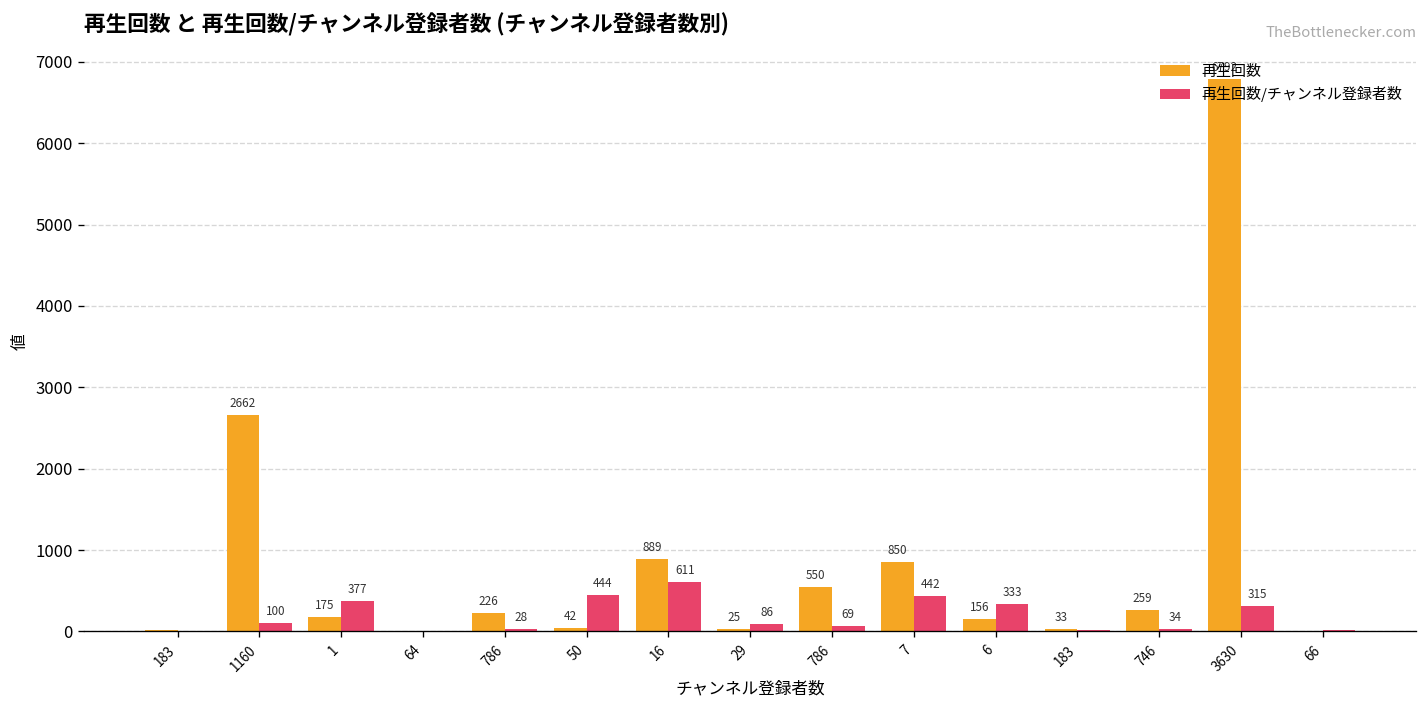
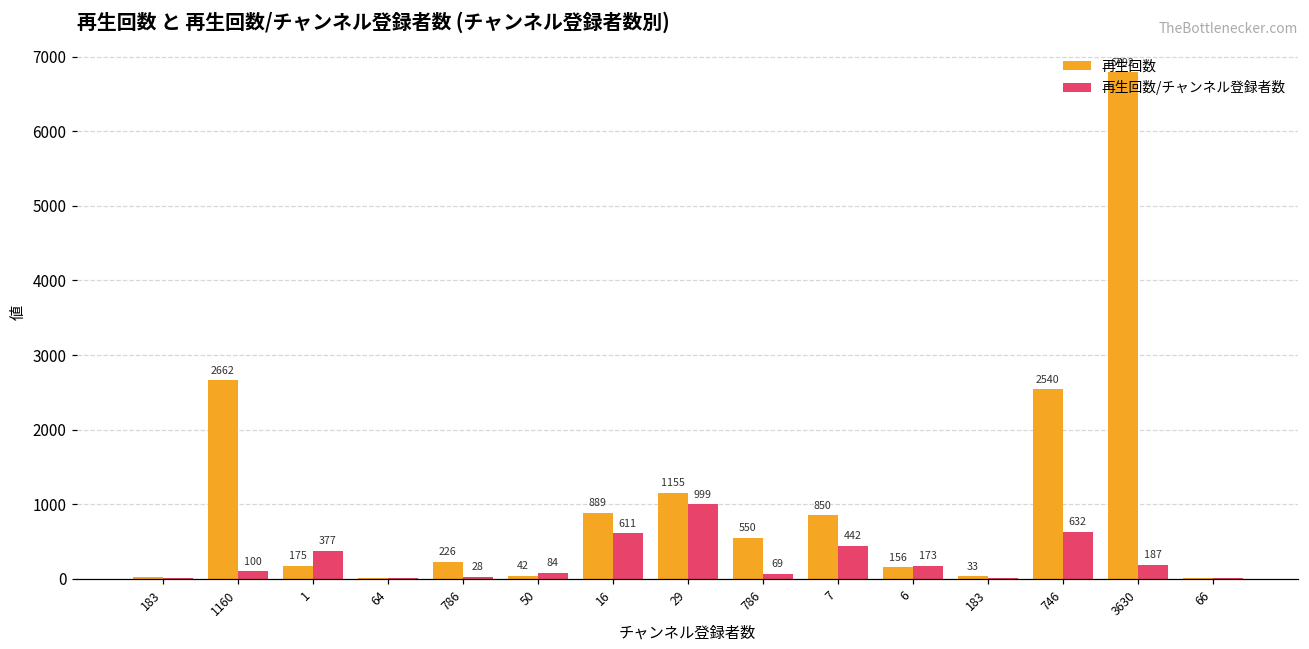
再生回数/チャンネル登録者数, 50: 444 -> 84
再生回数, 29: 25 -> 1155
再生回数/チャンネル登録者数, 29: 86 -> 999
再生回数/チャンネル登録者数, 6: 333 -> 173
再生回数, 746: 259 -> 2540
再生回数/チャンネル登録者数, 746: 34 -> 632
再生回数/チャンネル登録者数, 3630: 315 -> 187
